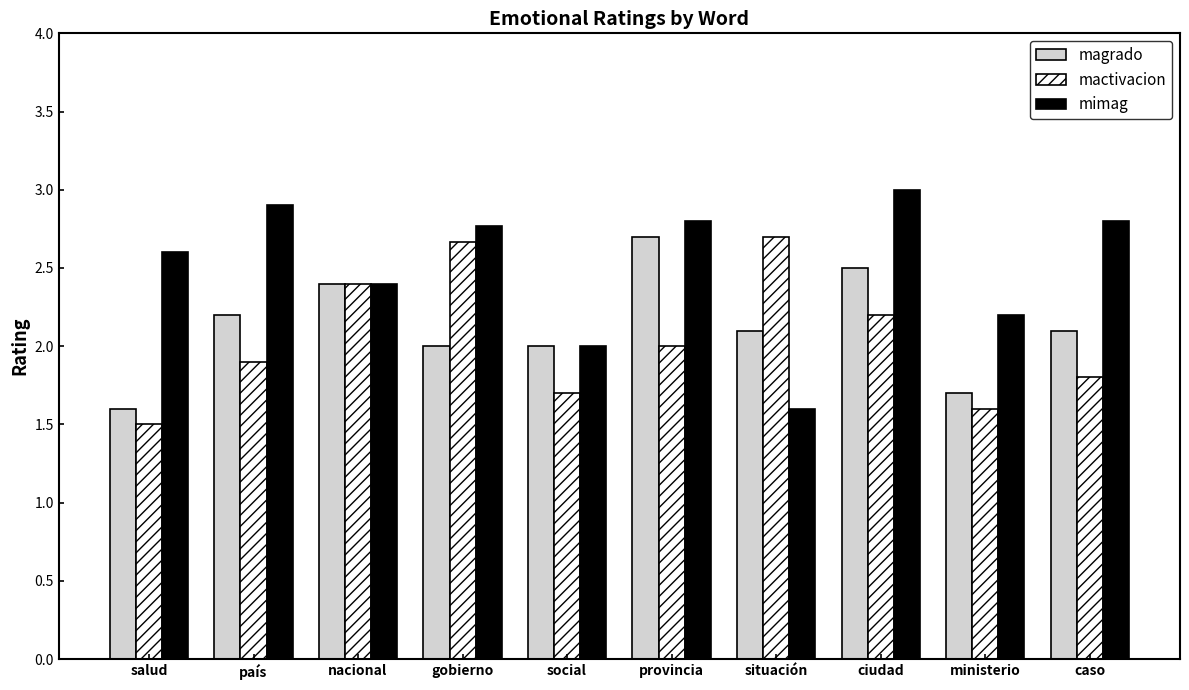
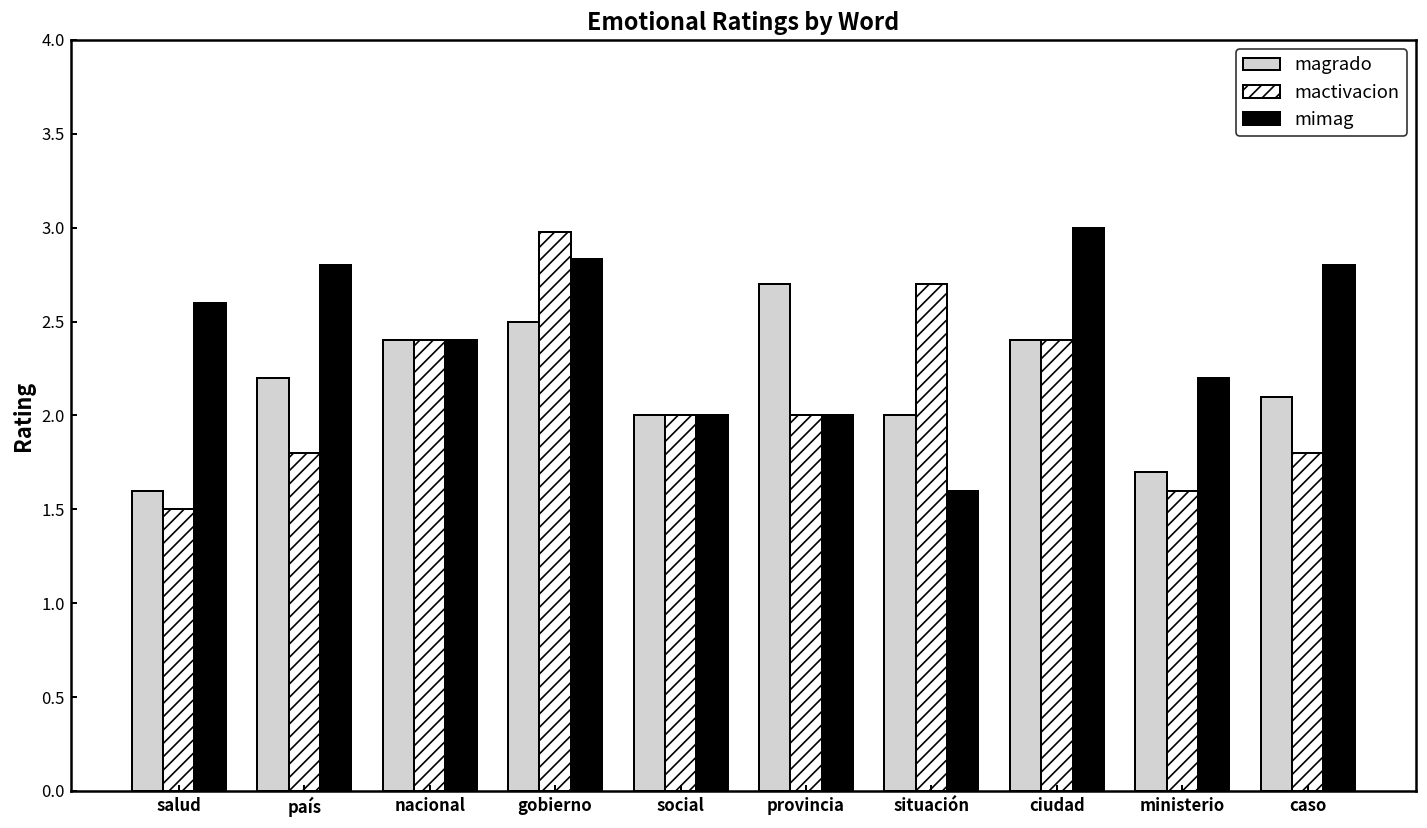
mactivacion, país: 1.9 -> 1.8
mimag, país: 2.9 -> 2.8
magrado, gobierno: 2.0 -> 2.5
mactivacion, gobierno: 2.67 -> 2.98
mimag, gobierno: 2.77 -> 2.83
mactivacion, social: 1.7 -> 2.0
mimag, provincia: 2.8 -> 2.0
magrado, situación: 2.1 -> 2.0
magrado, ciudad: 2.5 -> 2.4
mactivacion, ciudad: 2.2 -> 2.4
